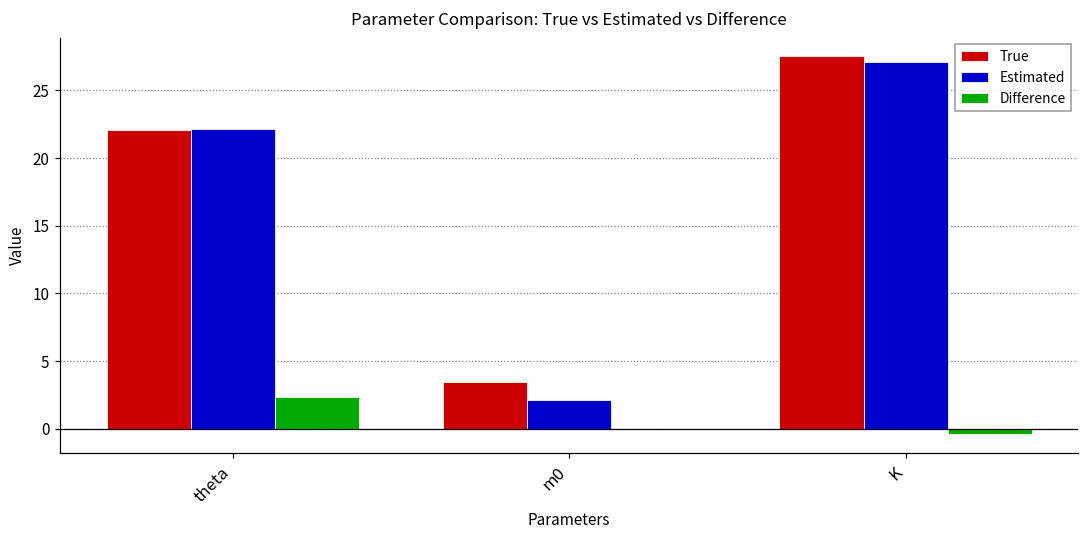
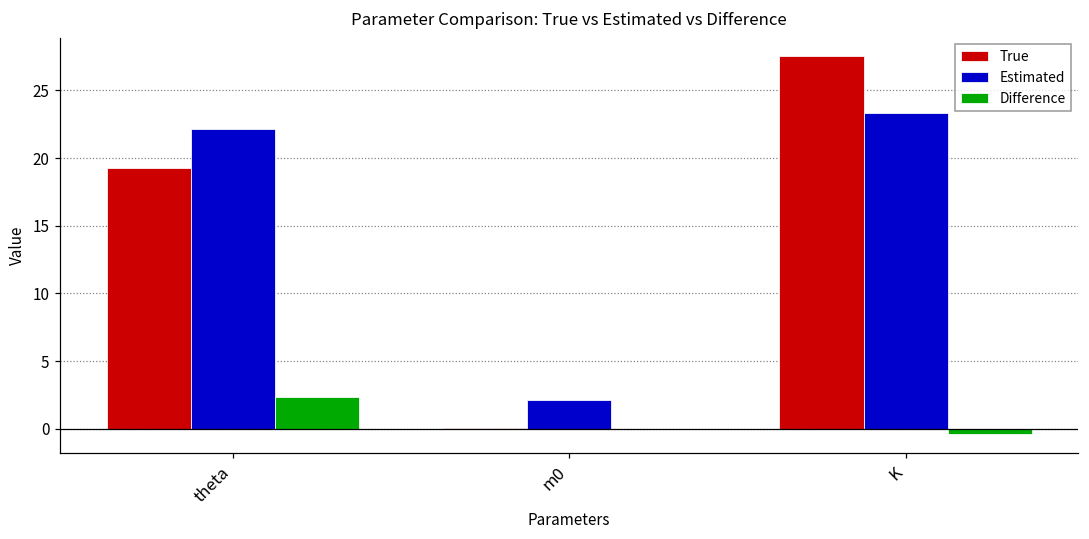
True, theta: 22.1 -> 19.3
True, m0: 3.5 -> 0.1
Estimated, K: 27.1 -> 23.3
